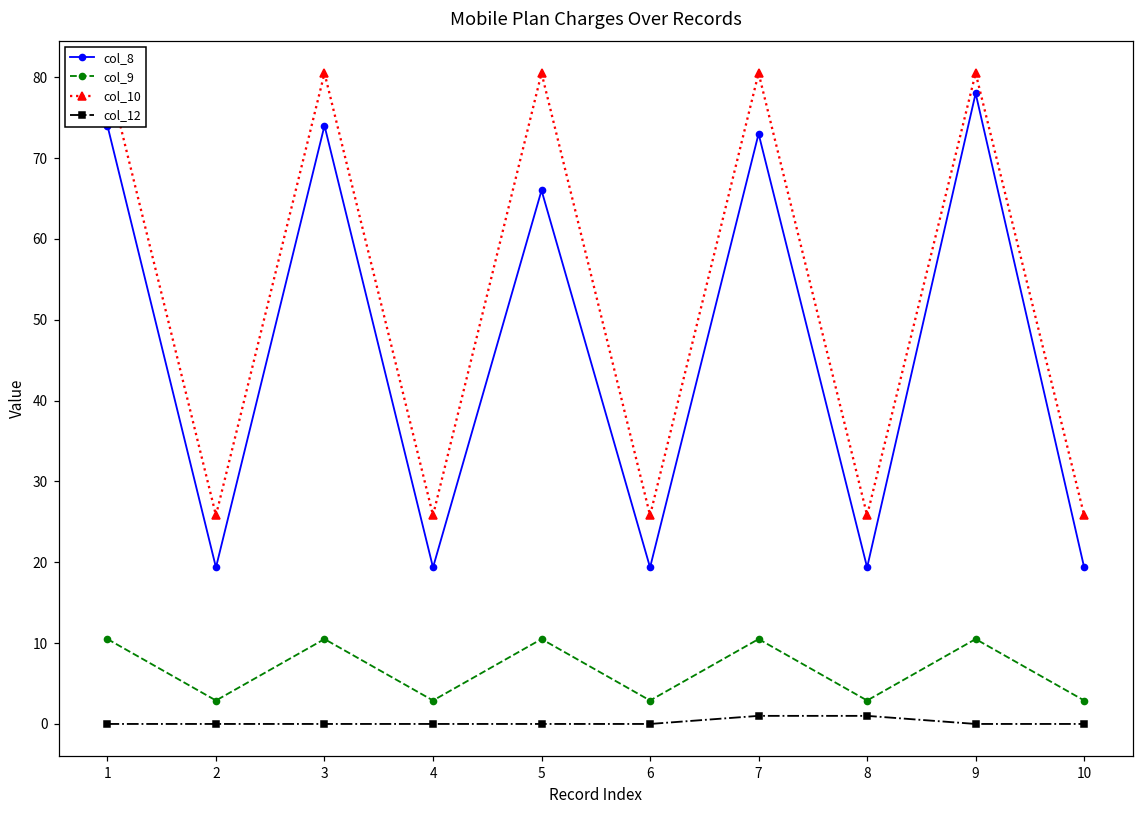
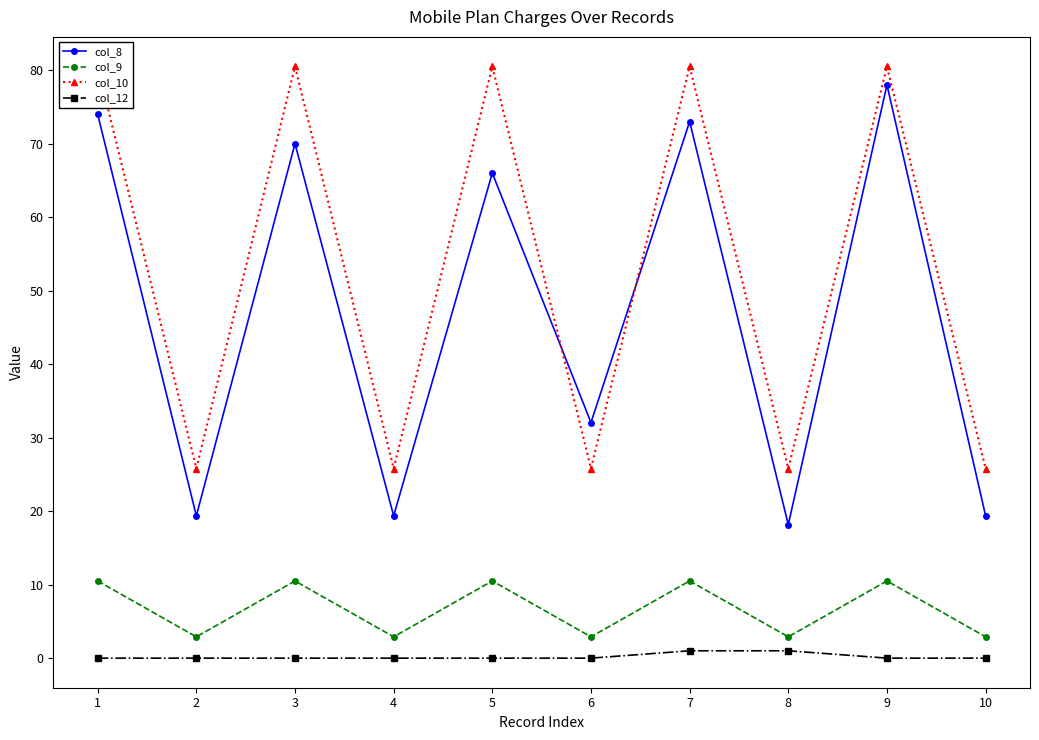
col_8, 3: 74 -> 70
col_8, 6: 19 -> 32
col_8, 8: 19 -> 18
